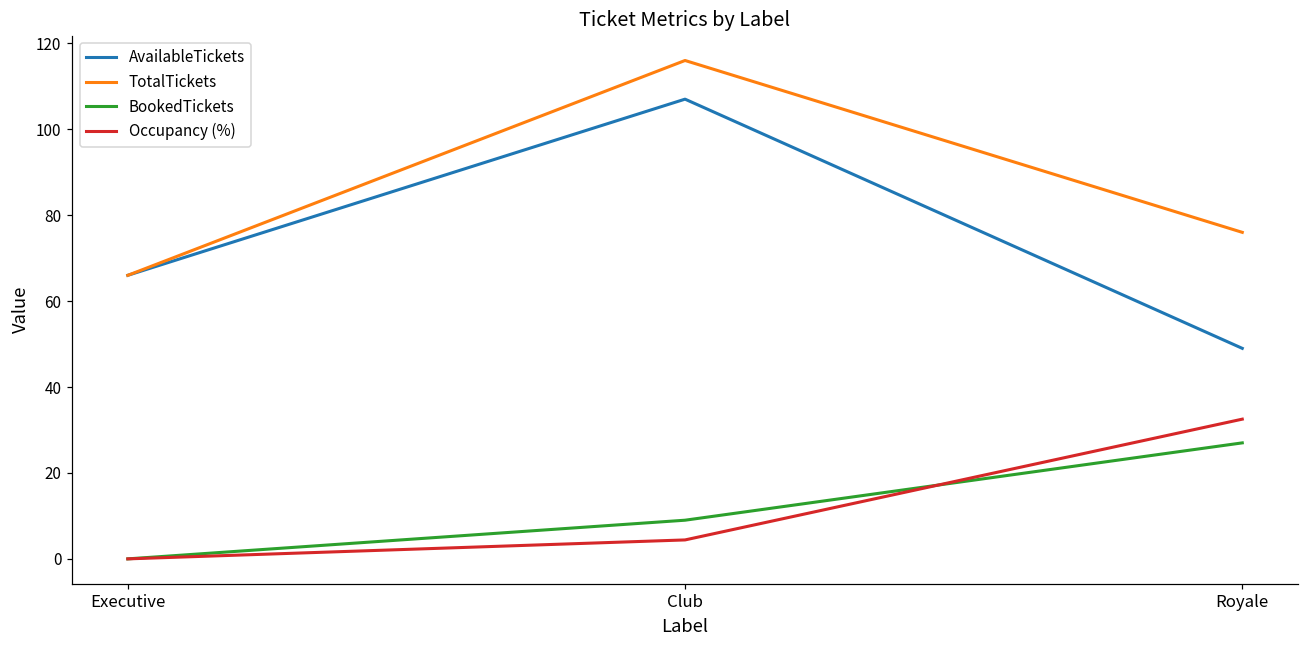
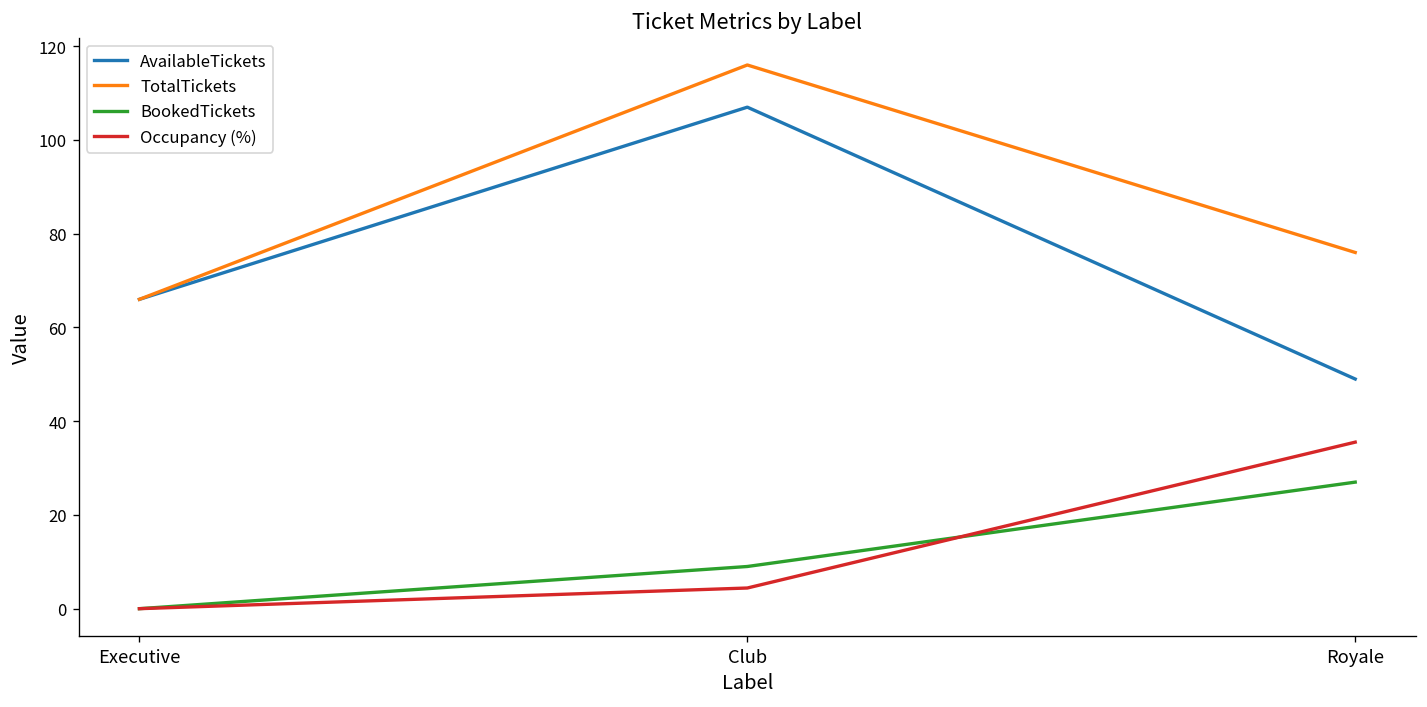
Occupancy (%), Royale: 33 -> 36
